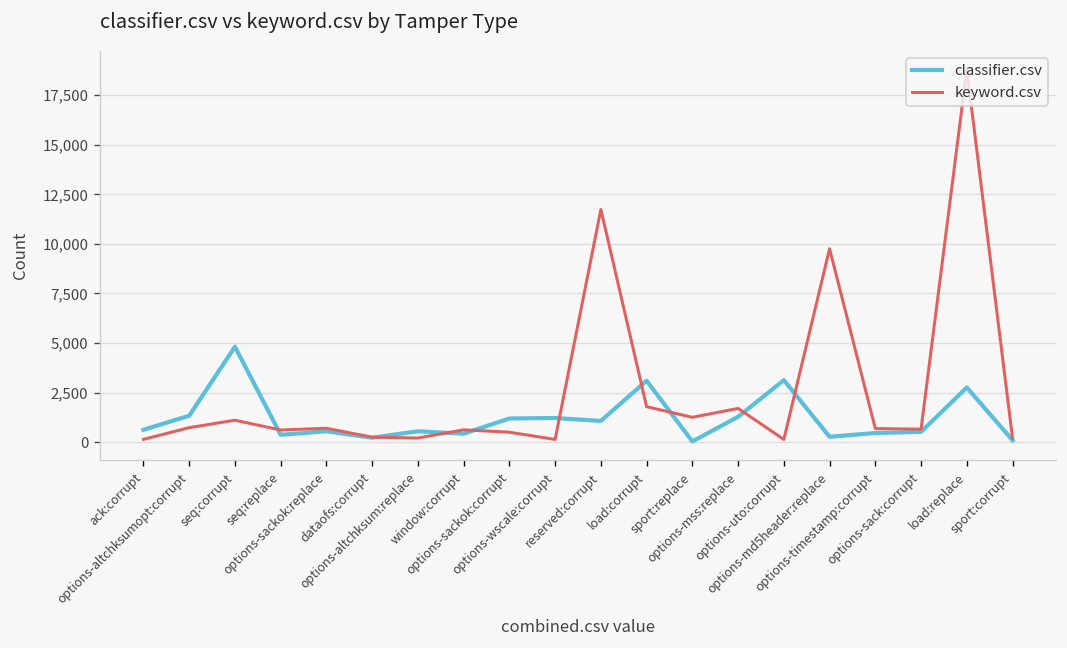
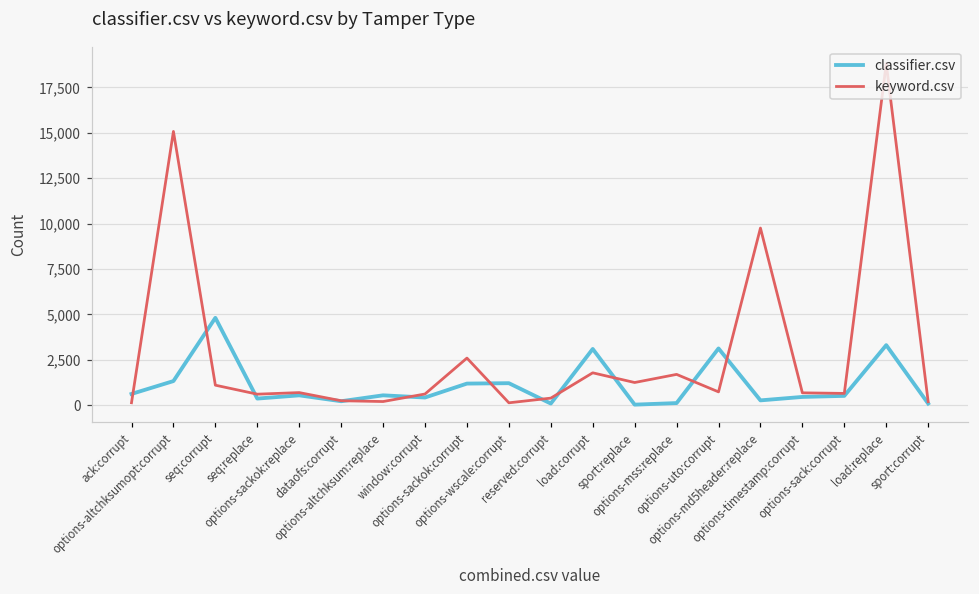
keyword.csv, options-altchksumopt:corrupt: 700 -> 15,100
keyword.csv, options-sackok:corrupt: 500 -> 2,600
classifier.csv, reserved:corrupt: 1,100 -> 100
keyword.csv, reserved:corrupt: 11,700 -> 400
classifier.csv, options-mss:replace: 1,300 -> 100
keyword.csv, options-uto:corrupt: 100 -> 700
classifier.csv, load:replace: 2,800 -> 3,300
